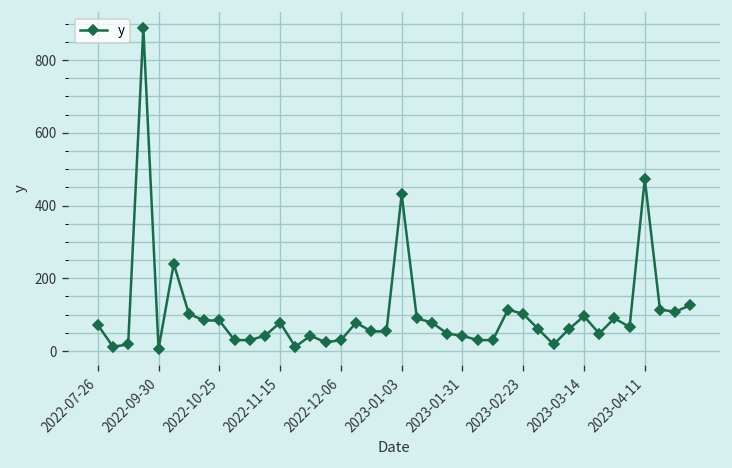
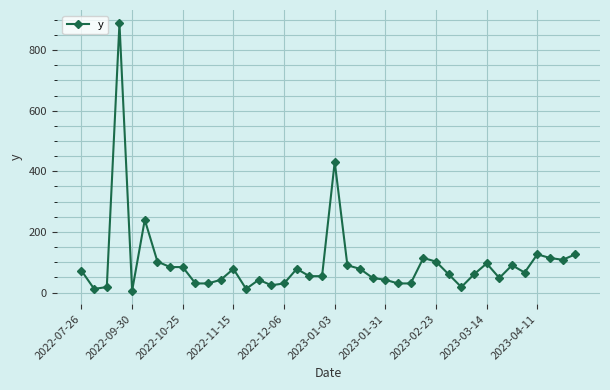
2023-04-11: 470 -> 130
